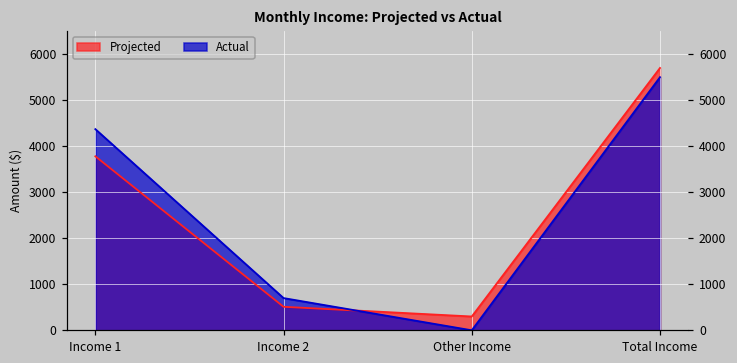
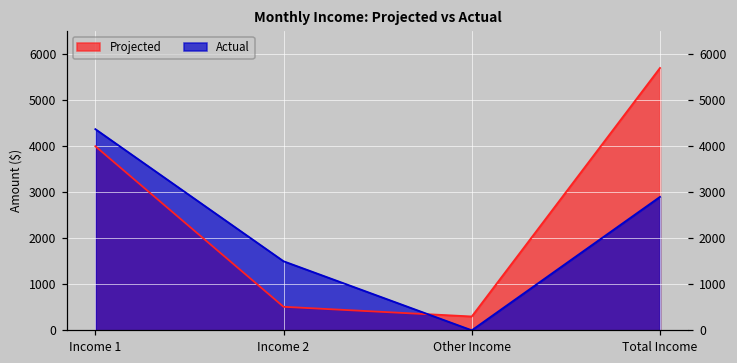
Projected, Income 1: 3800 -> 4000
Actual, Income 2: 700 -> 1500
Actual, Total Income: 5500 -> 2900
